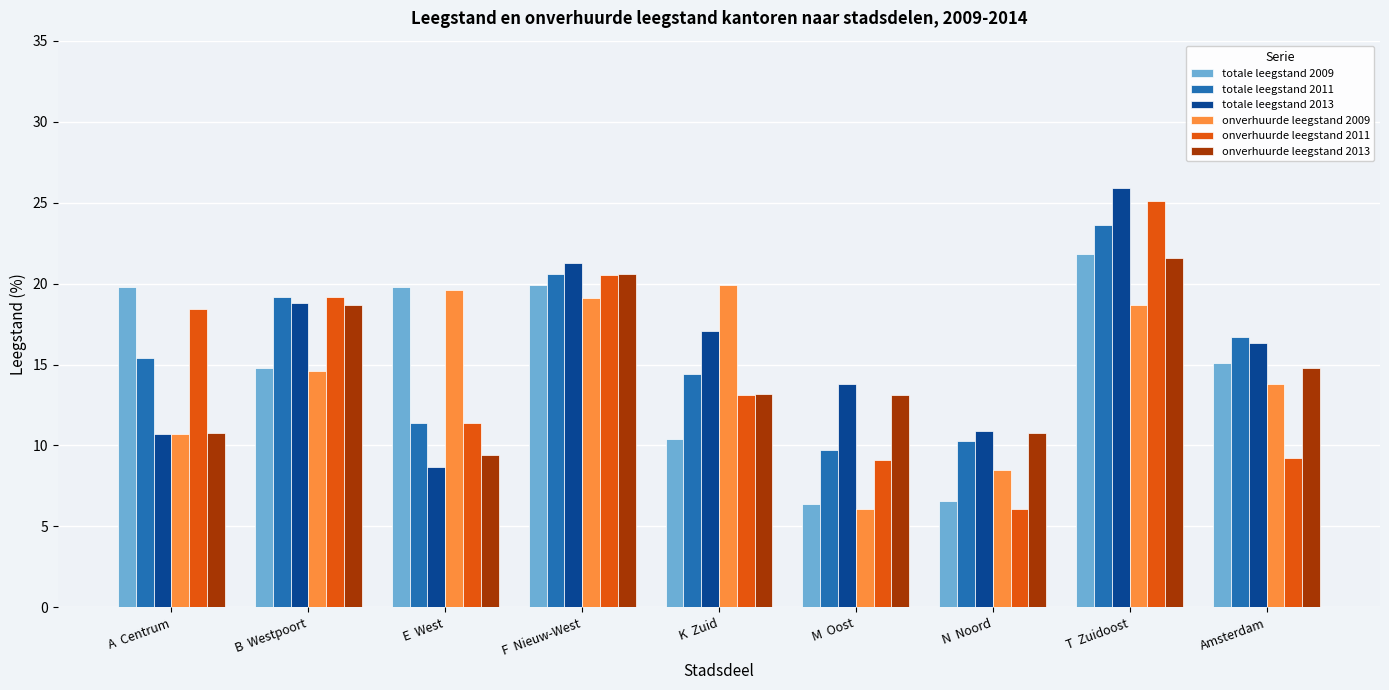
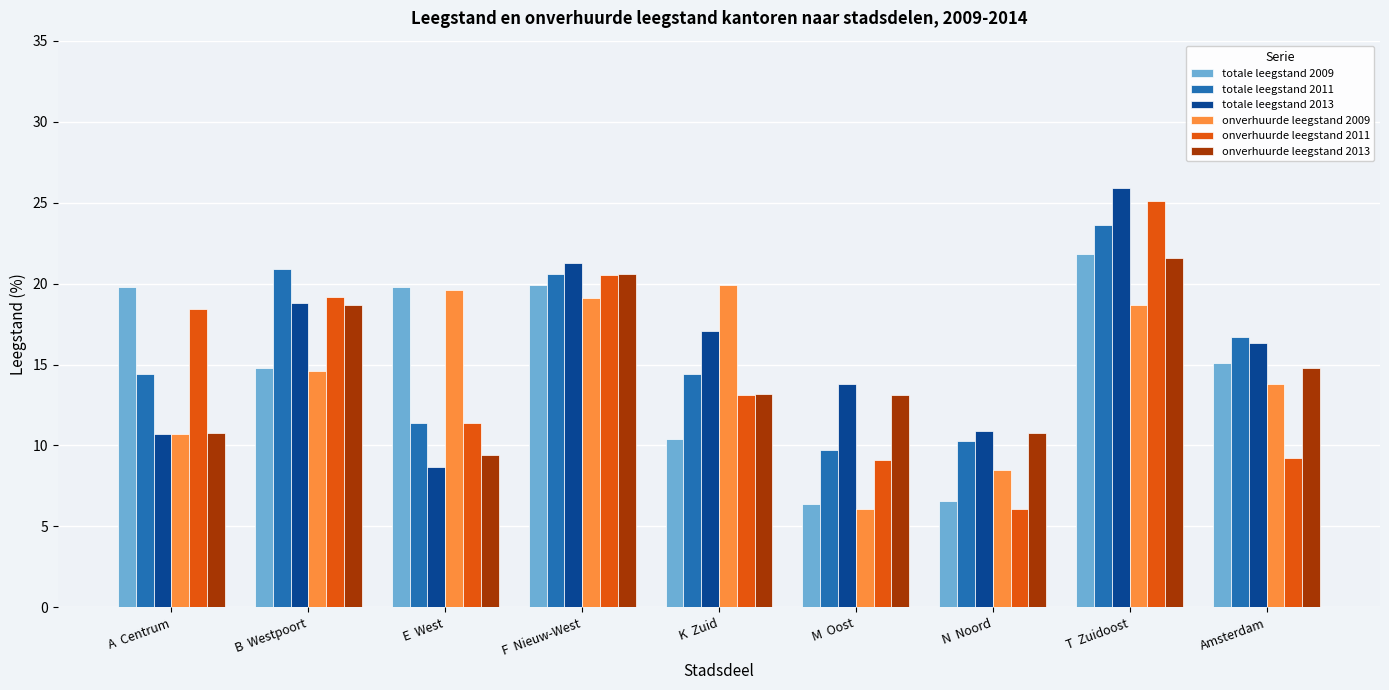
totale leegstand 2011, A Centrum: 15.4 -> 14.4
totale leegstand 2011, B Westpoort: 19.2 -> 20.9
